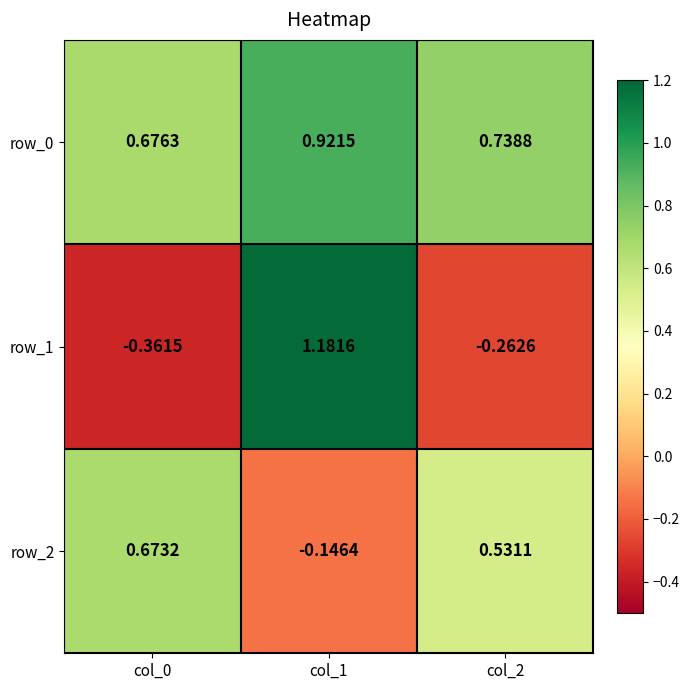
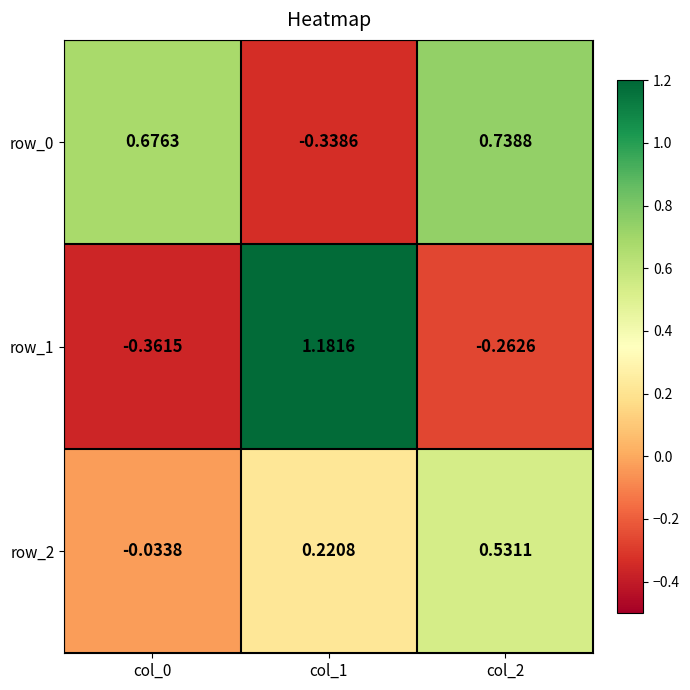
row_0, col_1: 0.9215 -> -0.3386
row_2, col_0: 0.6732 -> -0.0338
row_2, col_1: -0.1464 -> 0.2208
